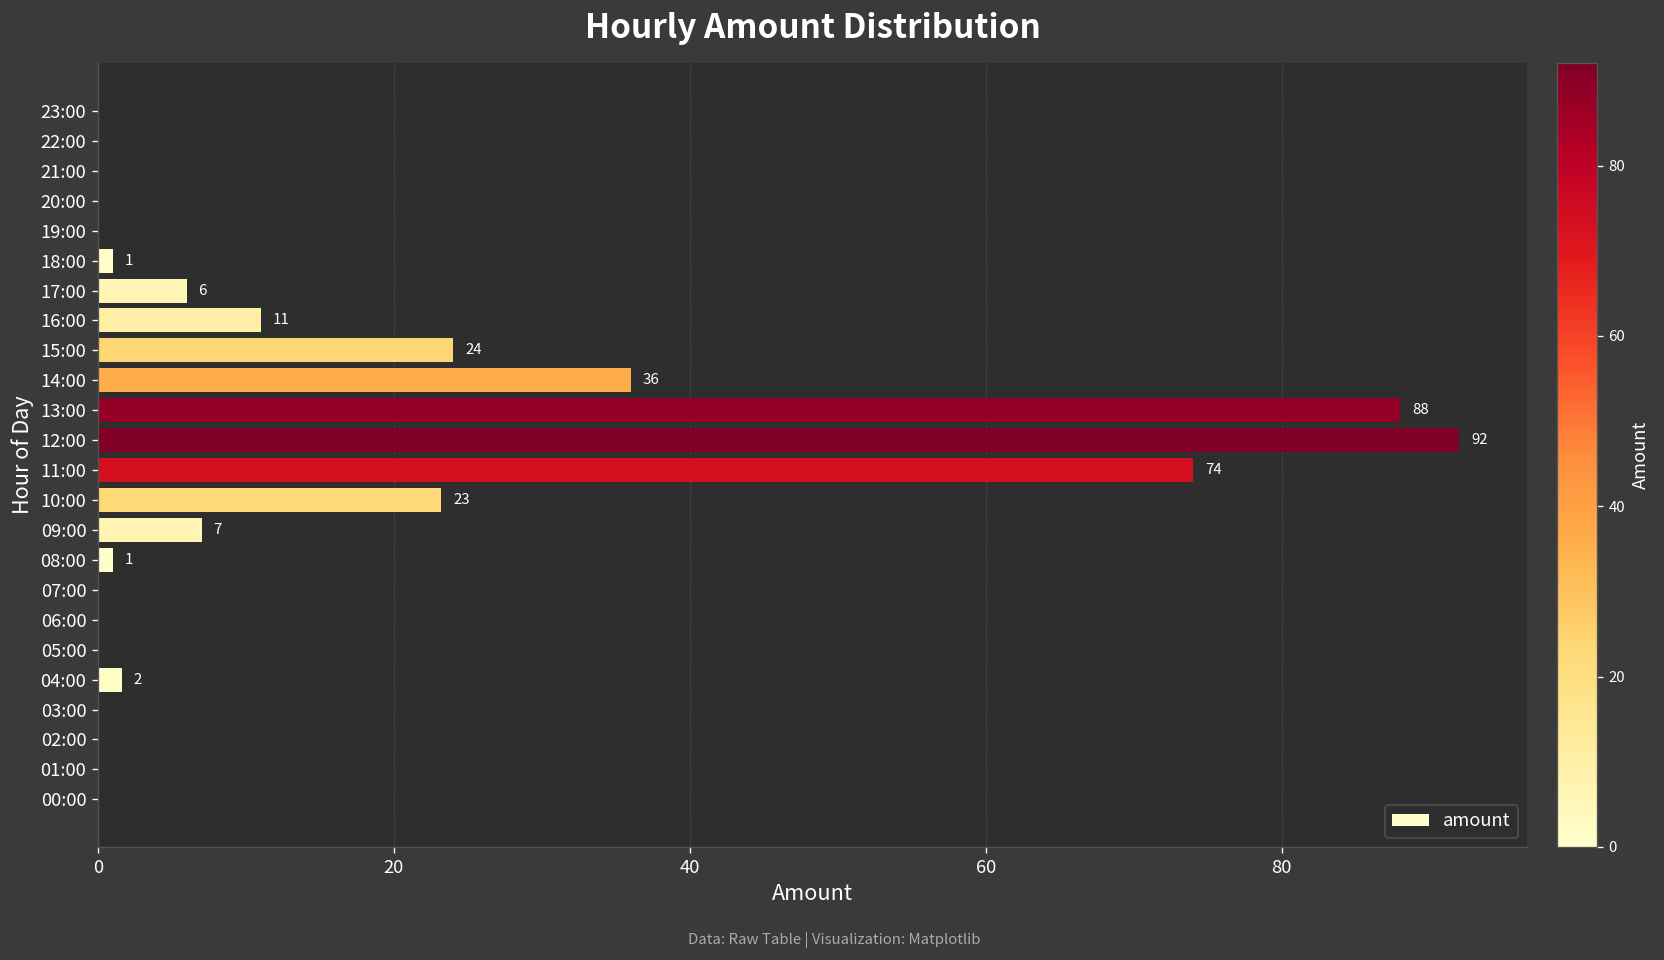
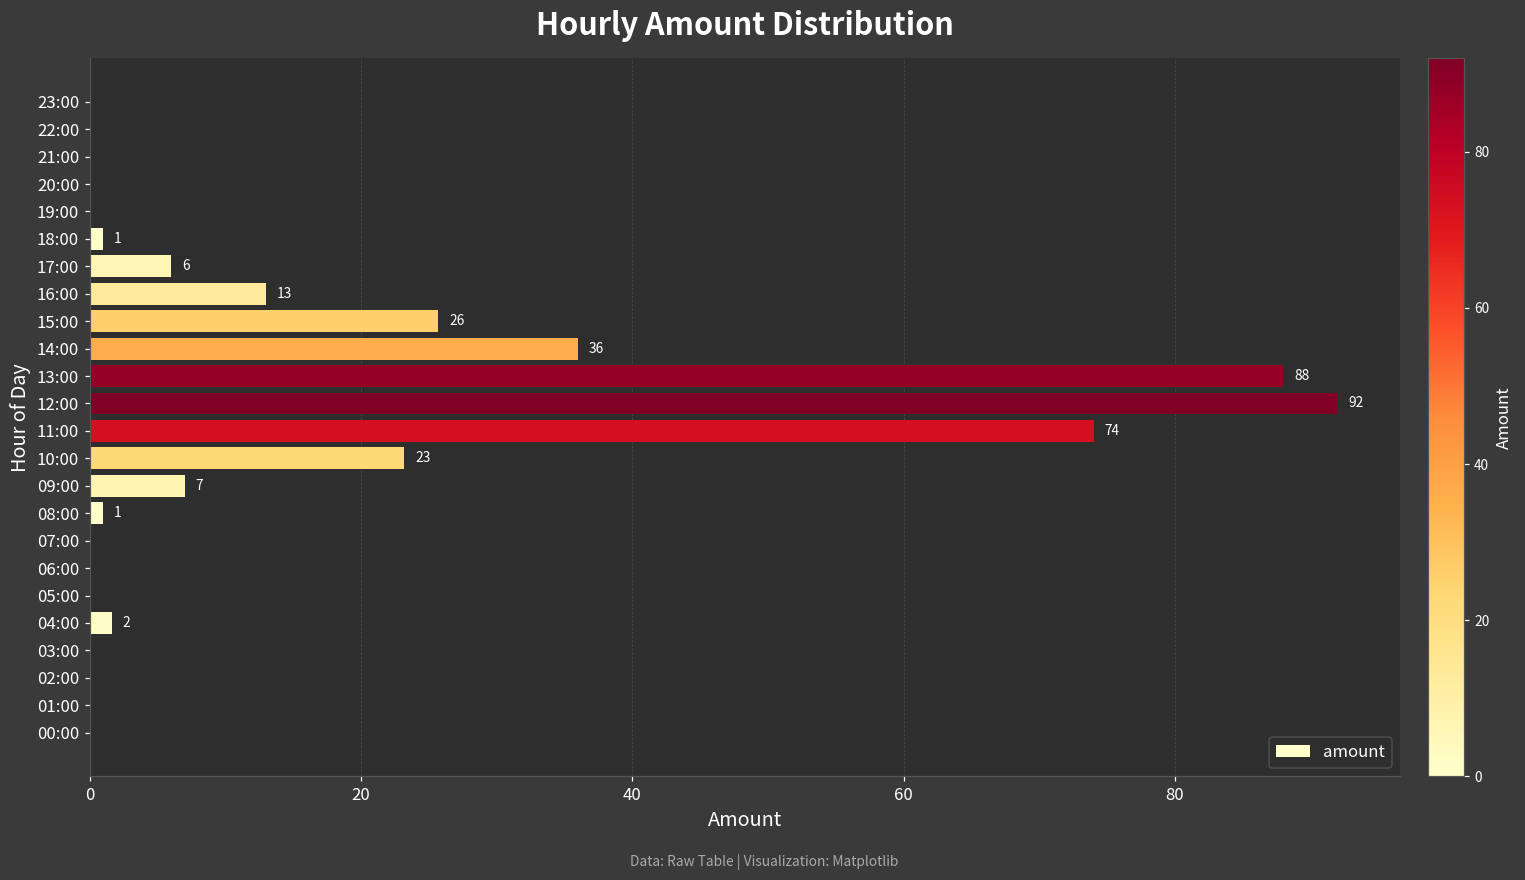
16:00: 11 -> 13
15:00: 24 -> 26
